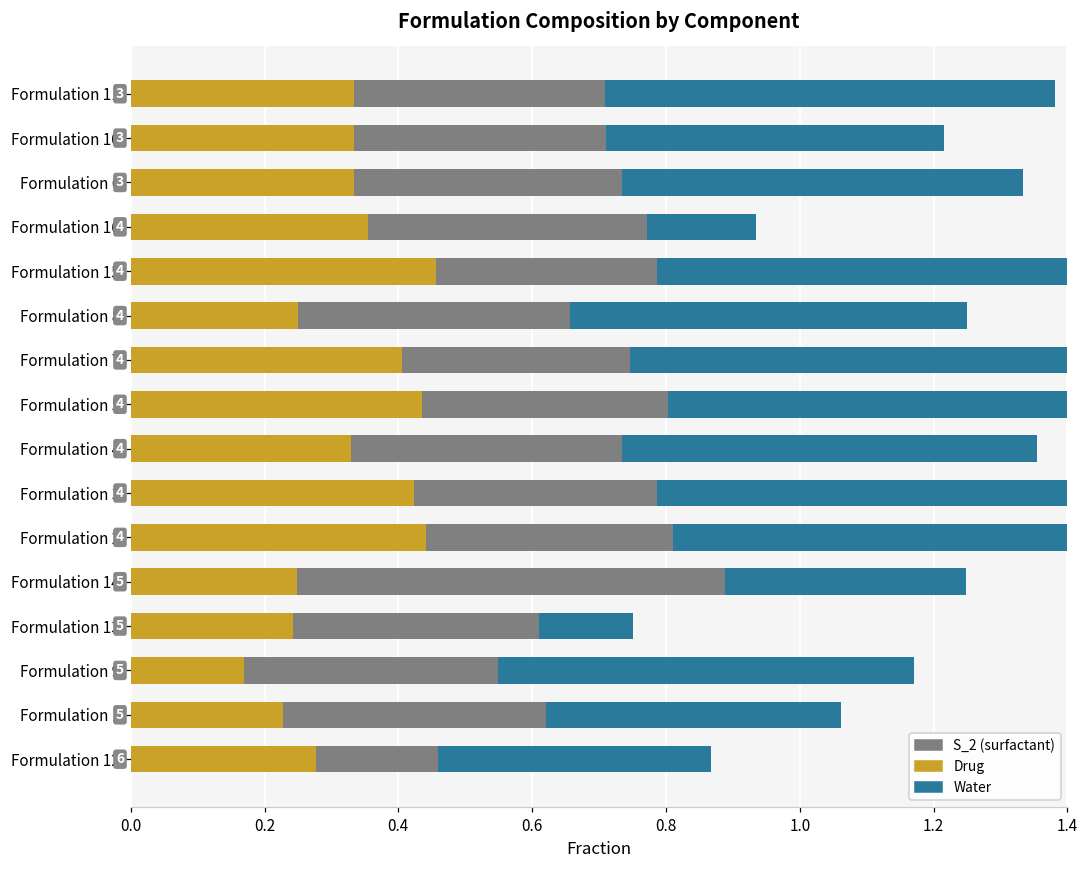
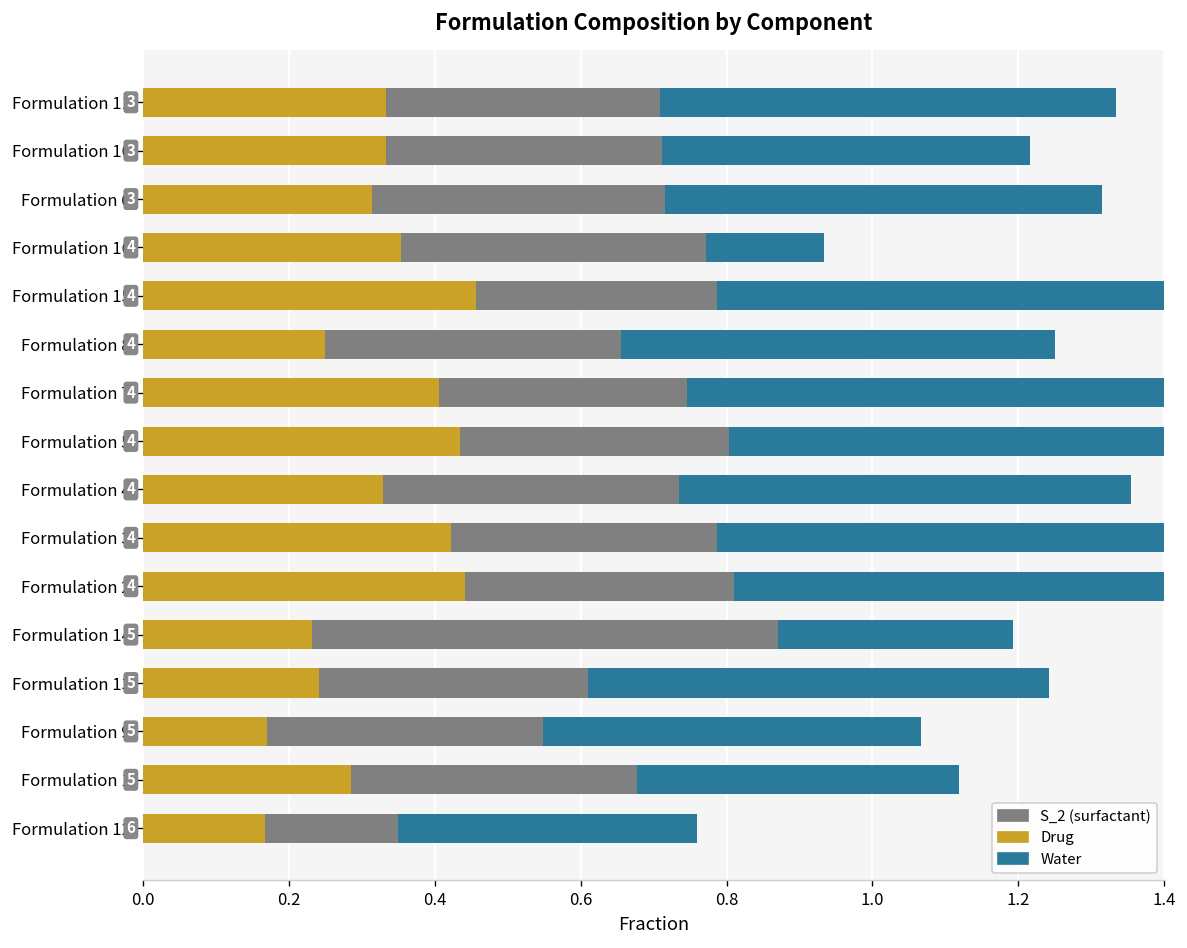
Water, Formulation 11: 0.67 -> 0.62
Drug, Formulation 6: 0.33 -> 0.31
Drug, Formulation 14: 0.25 -> 0.23
Water, Formulation 14: 0.36 -> 0.32
Water, Formulation 13: 0.14 -> 0.63
Water, Formulation 9: 0.62 -> 0.52
Drug, Formulation 1: 0.23 -> 0.29
Drug, Formulation 12: 0.28 -> 0.17
